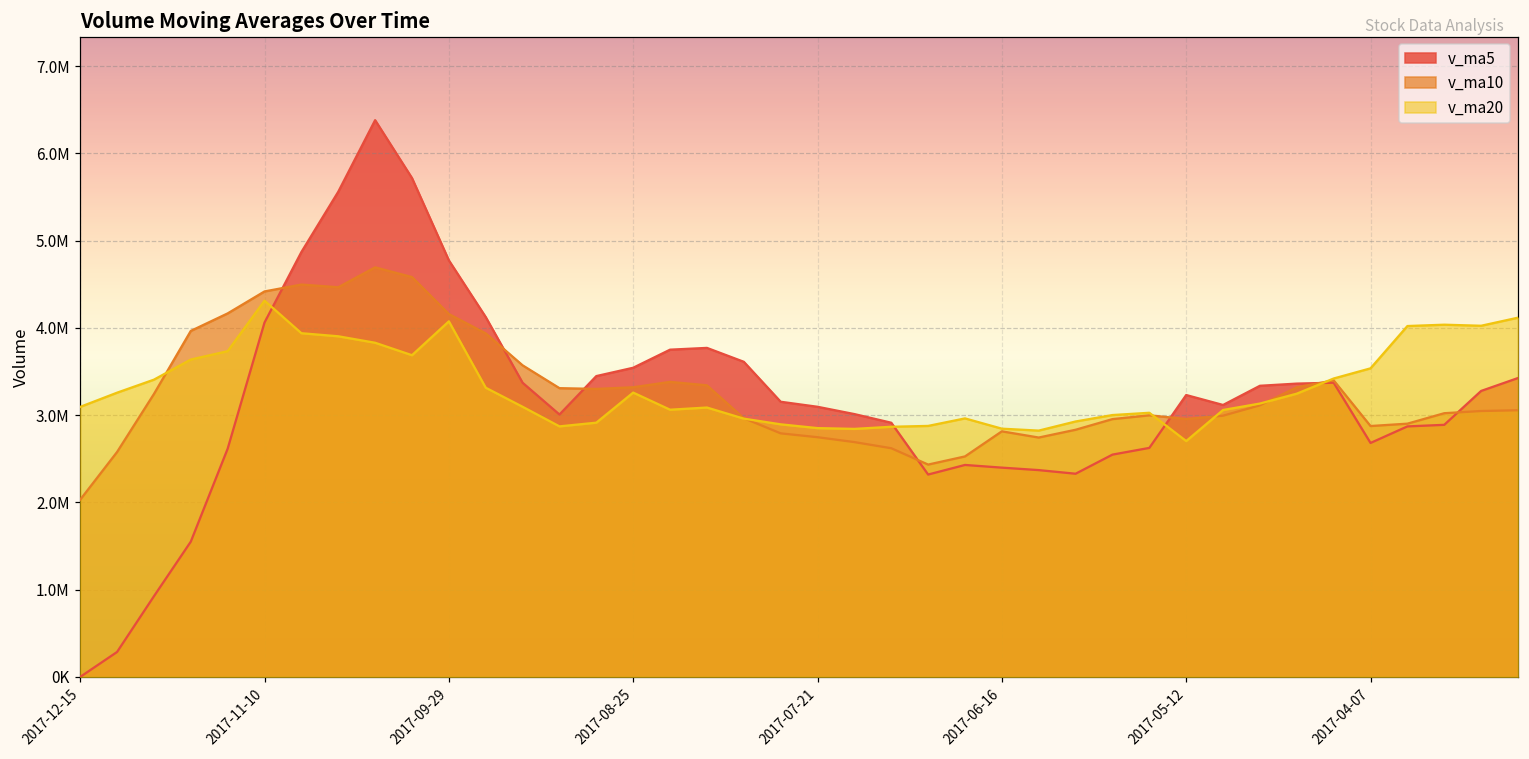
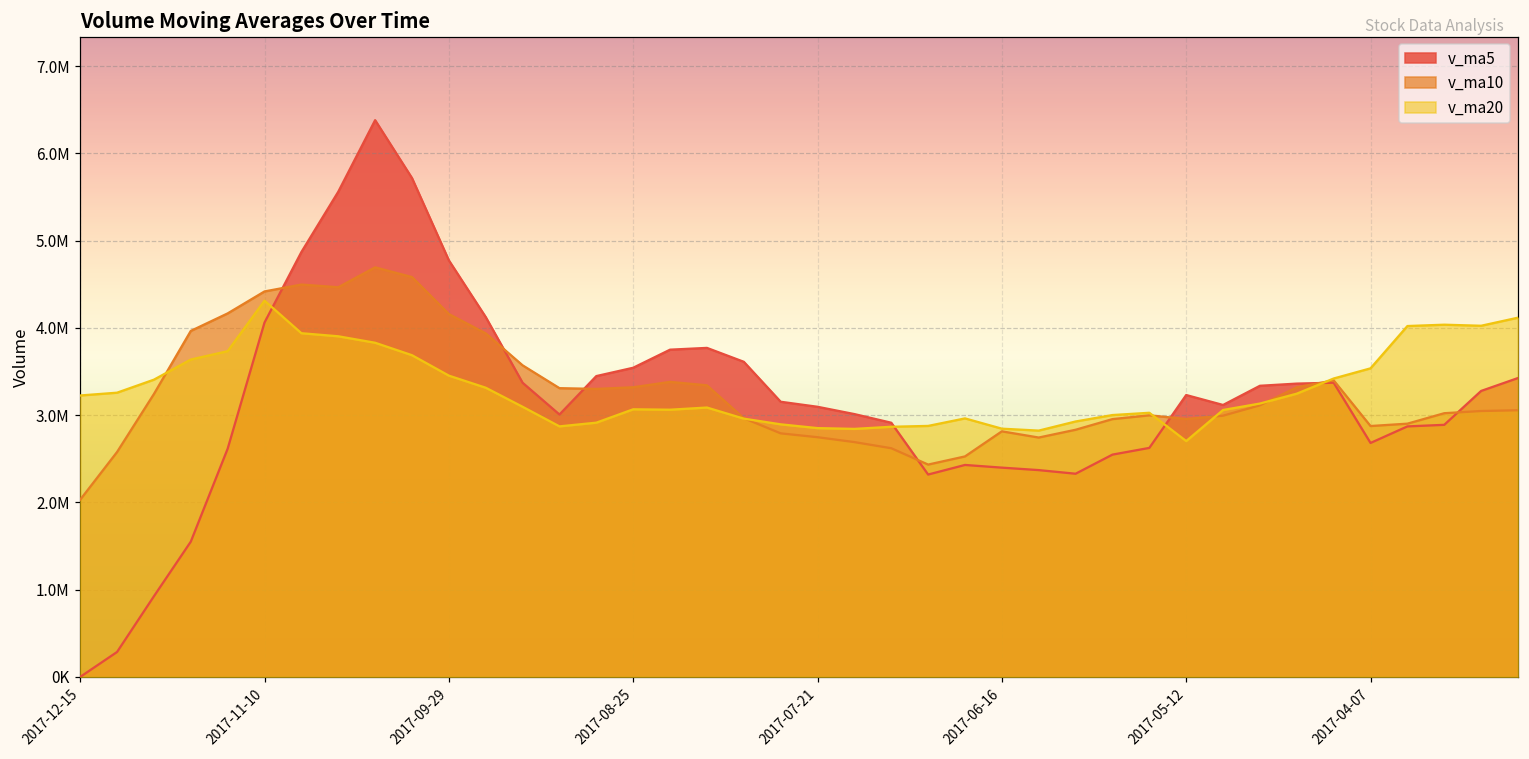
v_ma20, 2017-12-15: 3100000 -> 3200000
v_ma20, 2017-09-29: 4100000 -> 3500000
v_ma20, 2017-08-25: 3300000 -> 3100000
